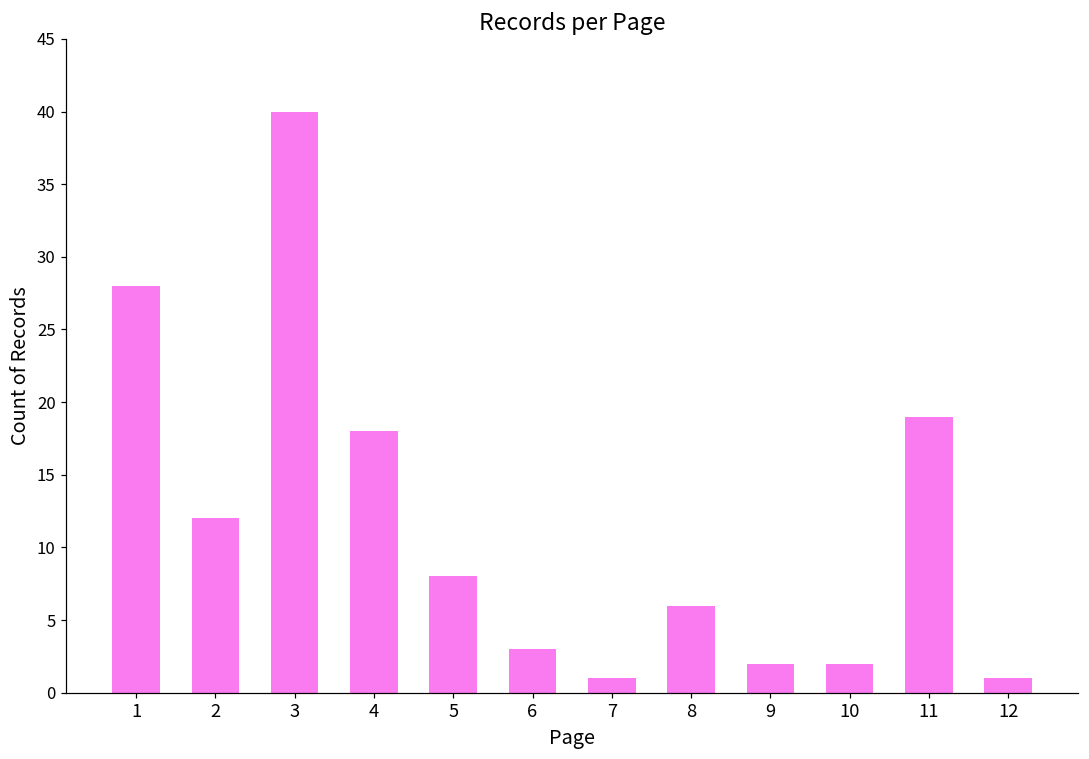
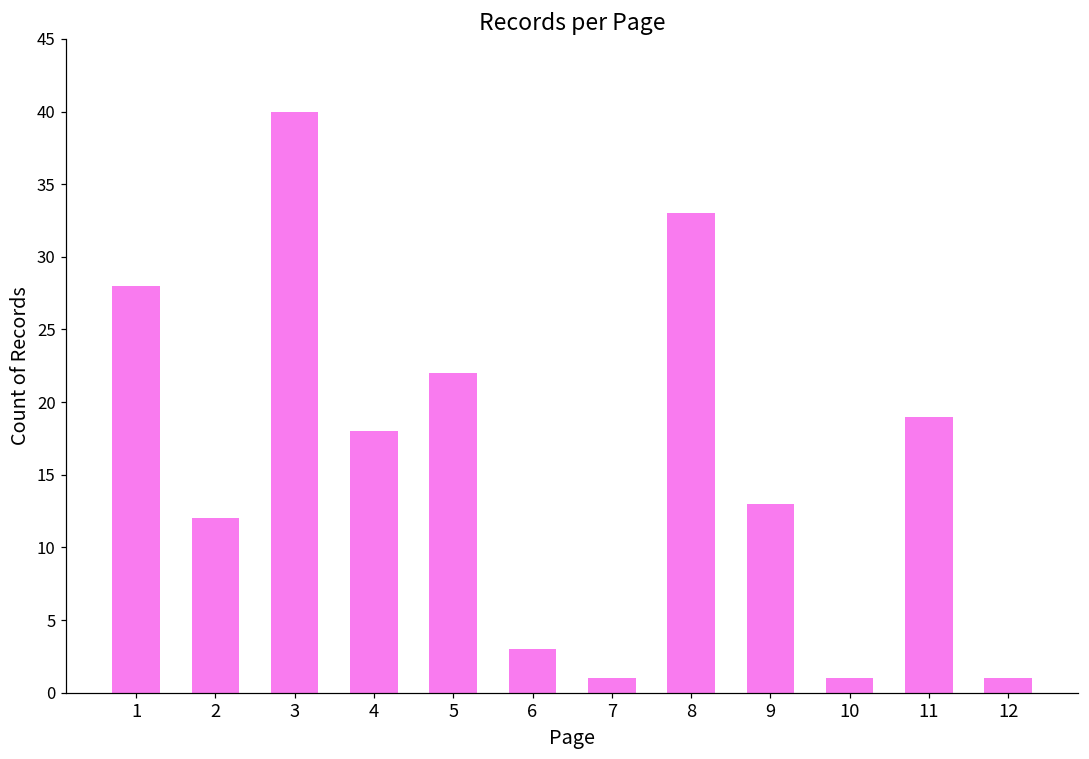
5: 8 -> 22
8: 6 -> 33
9: 2 -> 13
10: 2 -> 1
